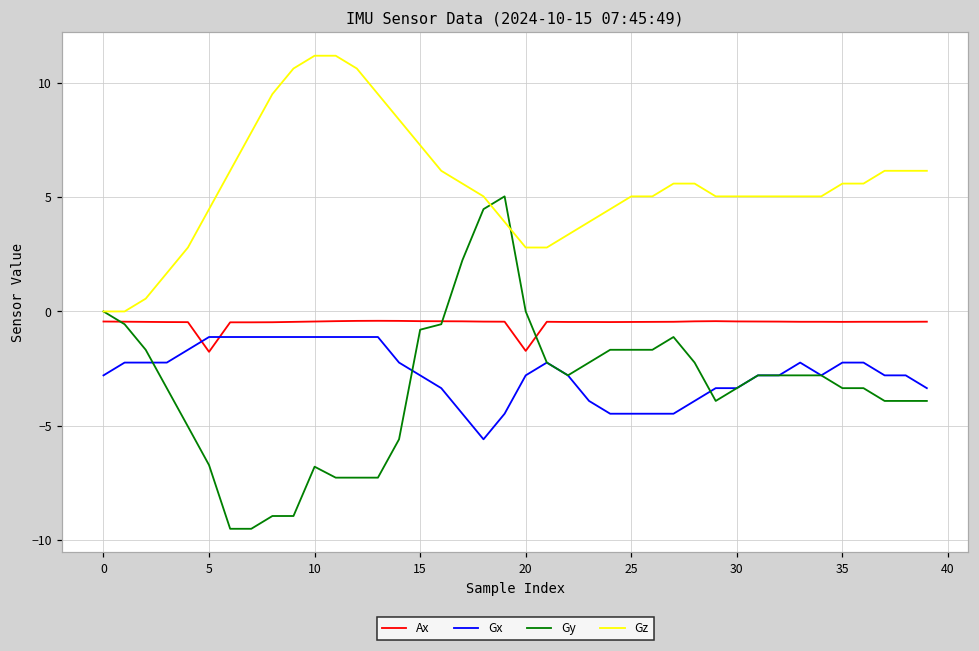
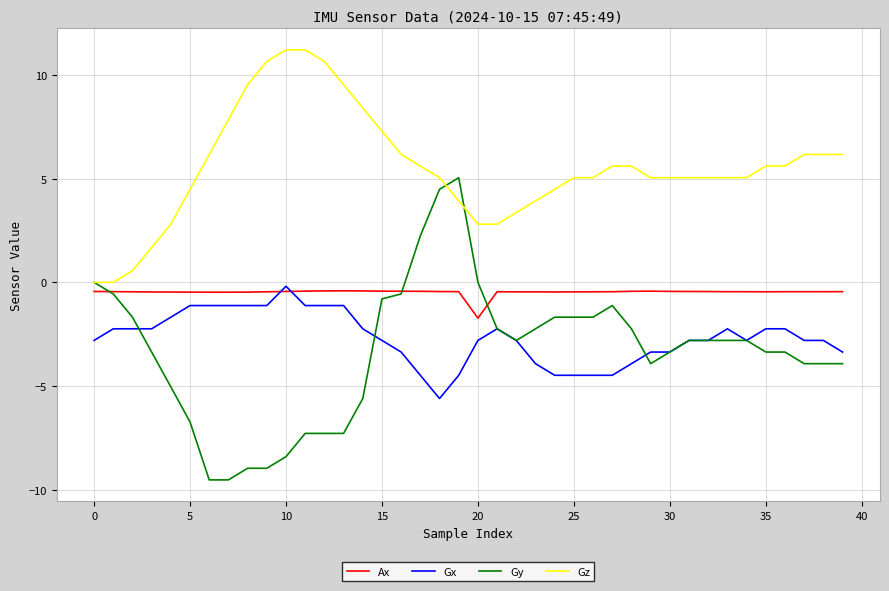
Ax, 5: -1.8 -> -0.5
Gx, 10: -1.1 -> -0.2
Gy, 10: -6.8 -> -8.4
